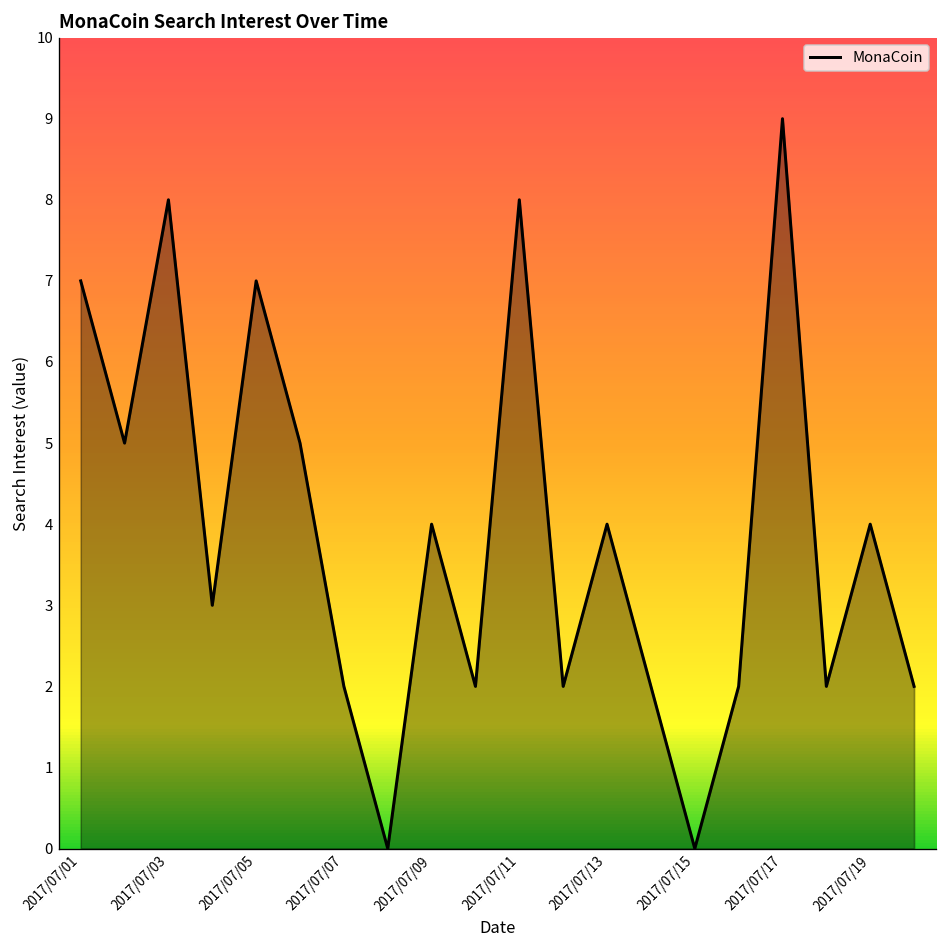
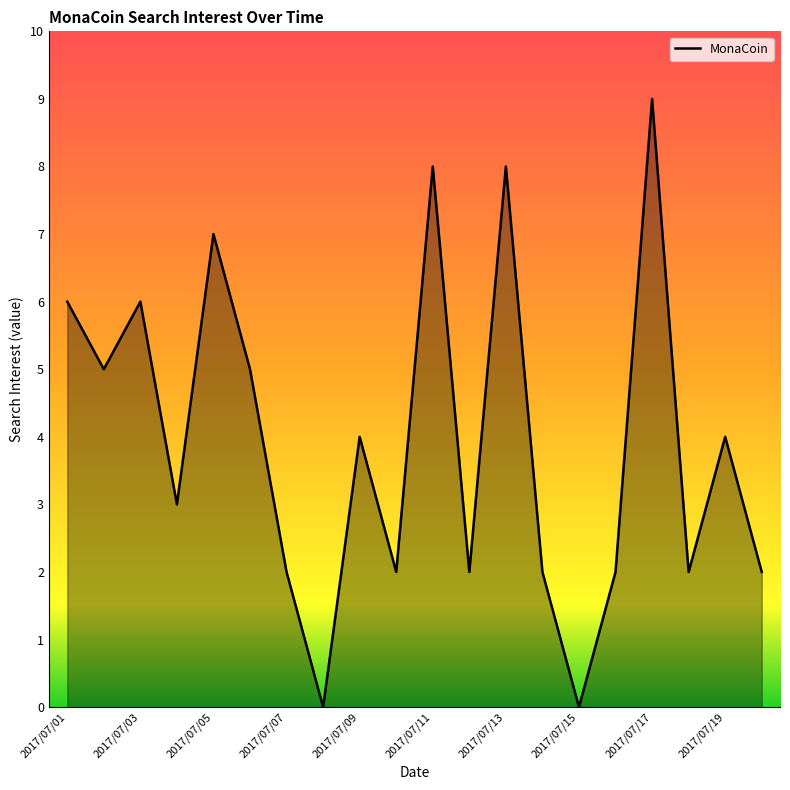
2017/07/01: 7 -> 6
2017/07/03: 8 -> 6
2017/07/13: 4 -> 8
